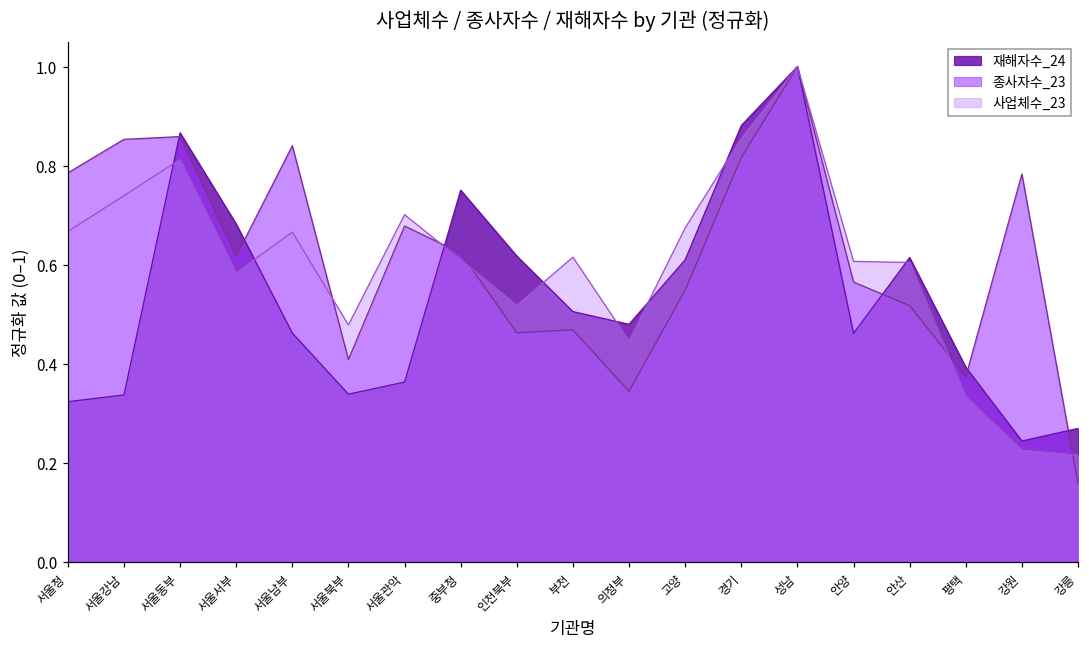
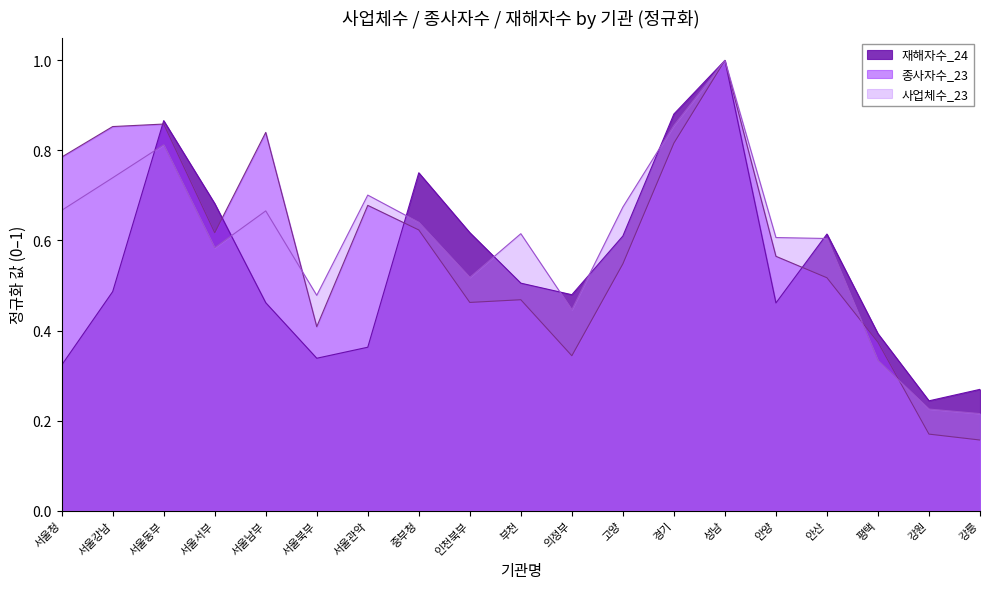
재해자수_24, 서울강남: 0.34 -> 0.49
사업체수_23, 중부청: 0.61 -> 0.64
종사자수_23, 강원: 0.78 -> 0.17
